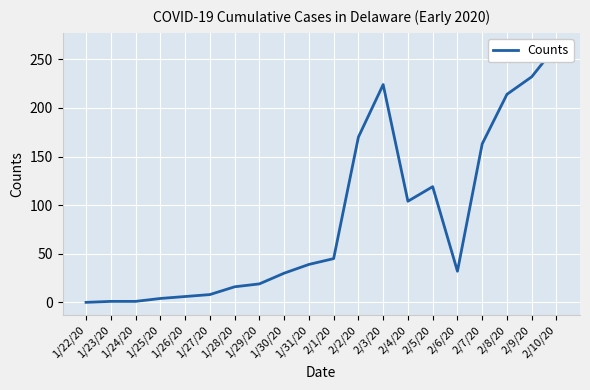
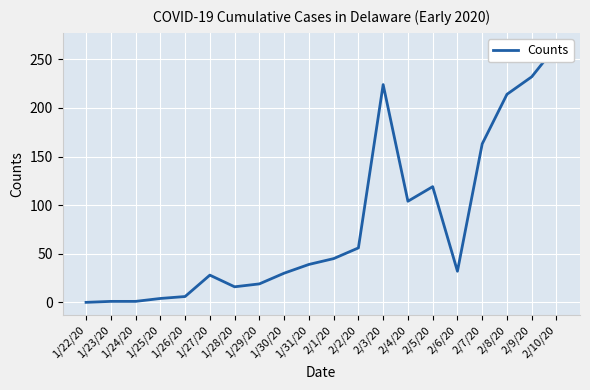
1/27/20: 10 -> 30
2/2/20: 170 -> 60
